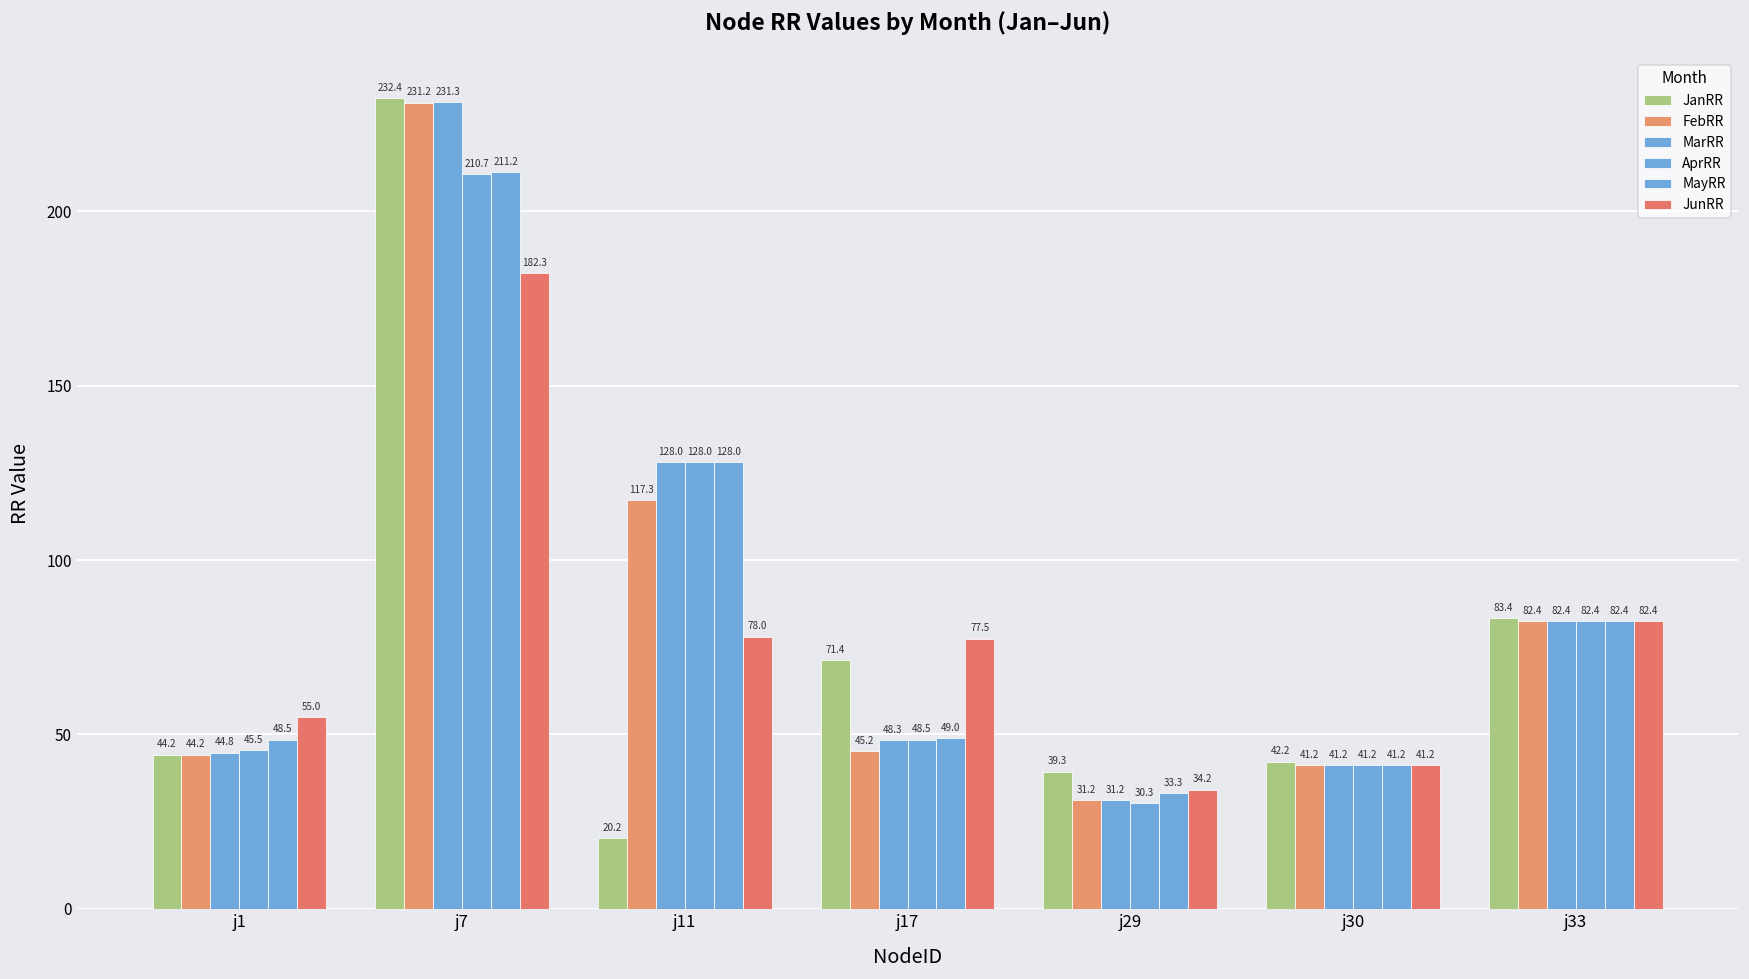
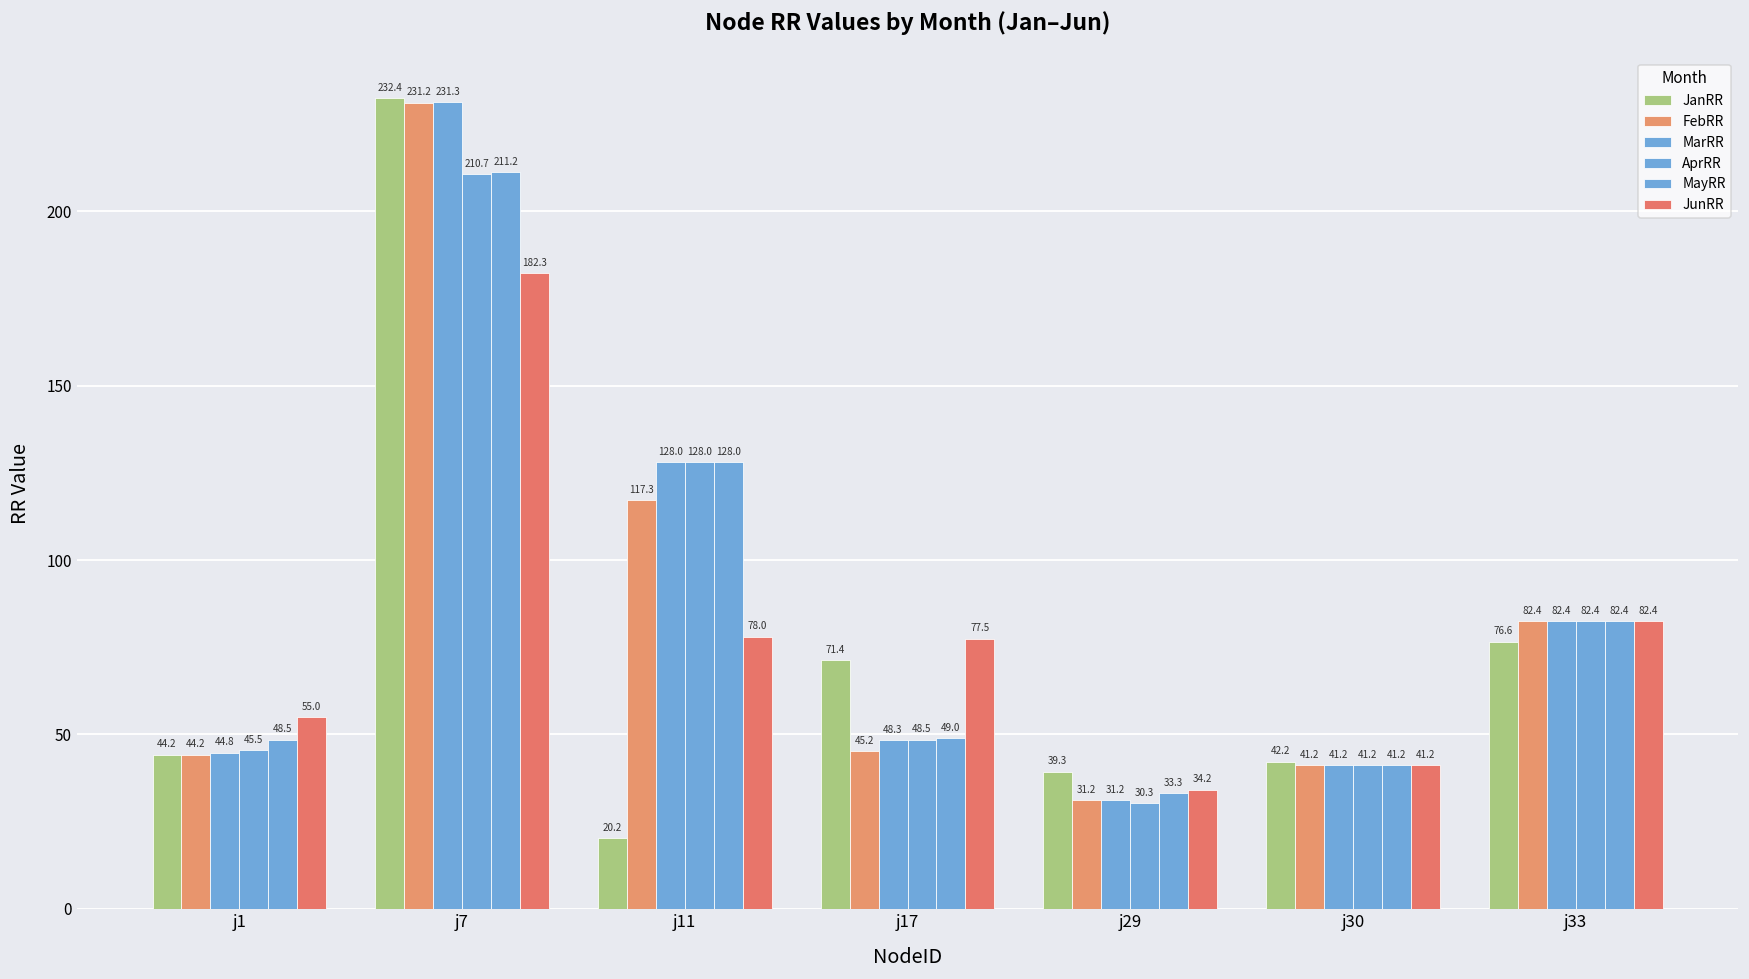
JanRR, j33: 83.4 -> 76.6
